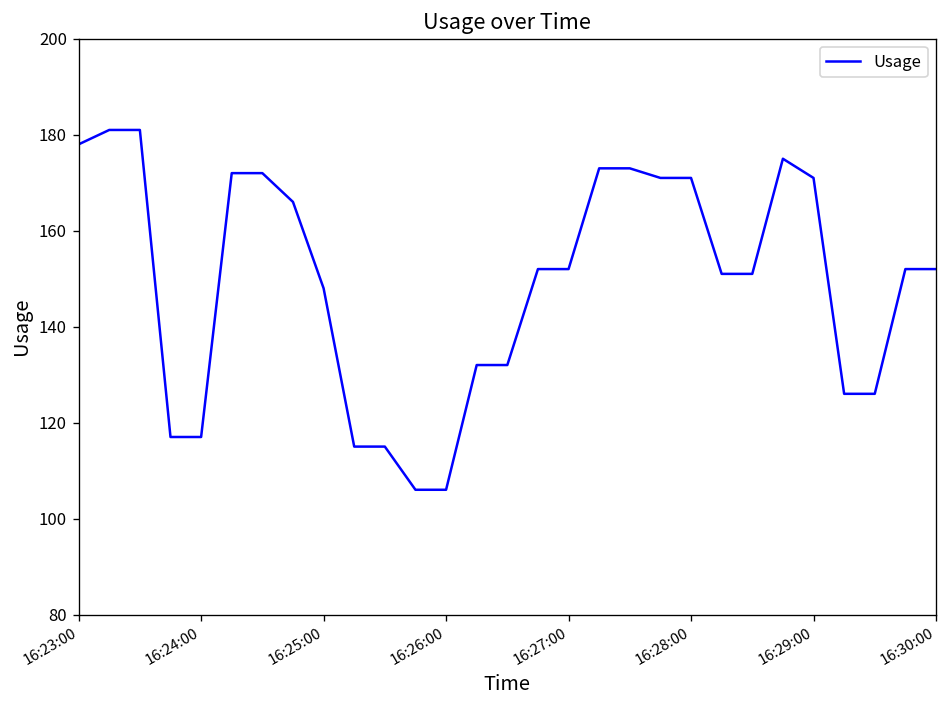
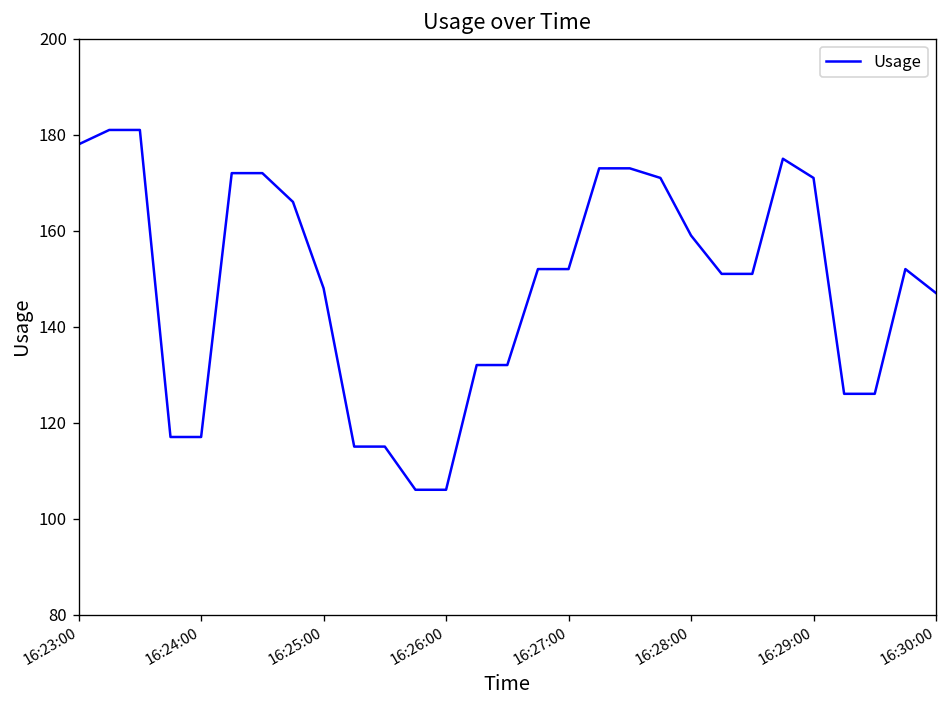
16:28:00: 171 -> 159
16:30:00: 152 -> 147
